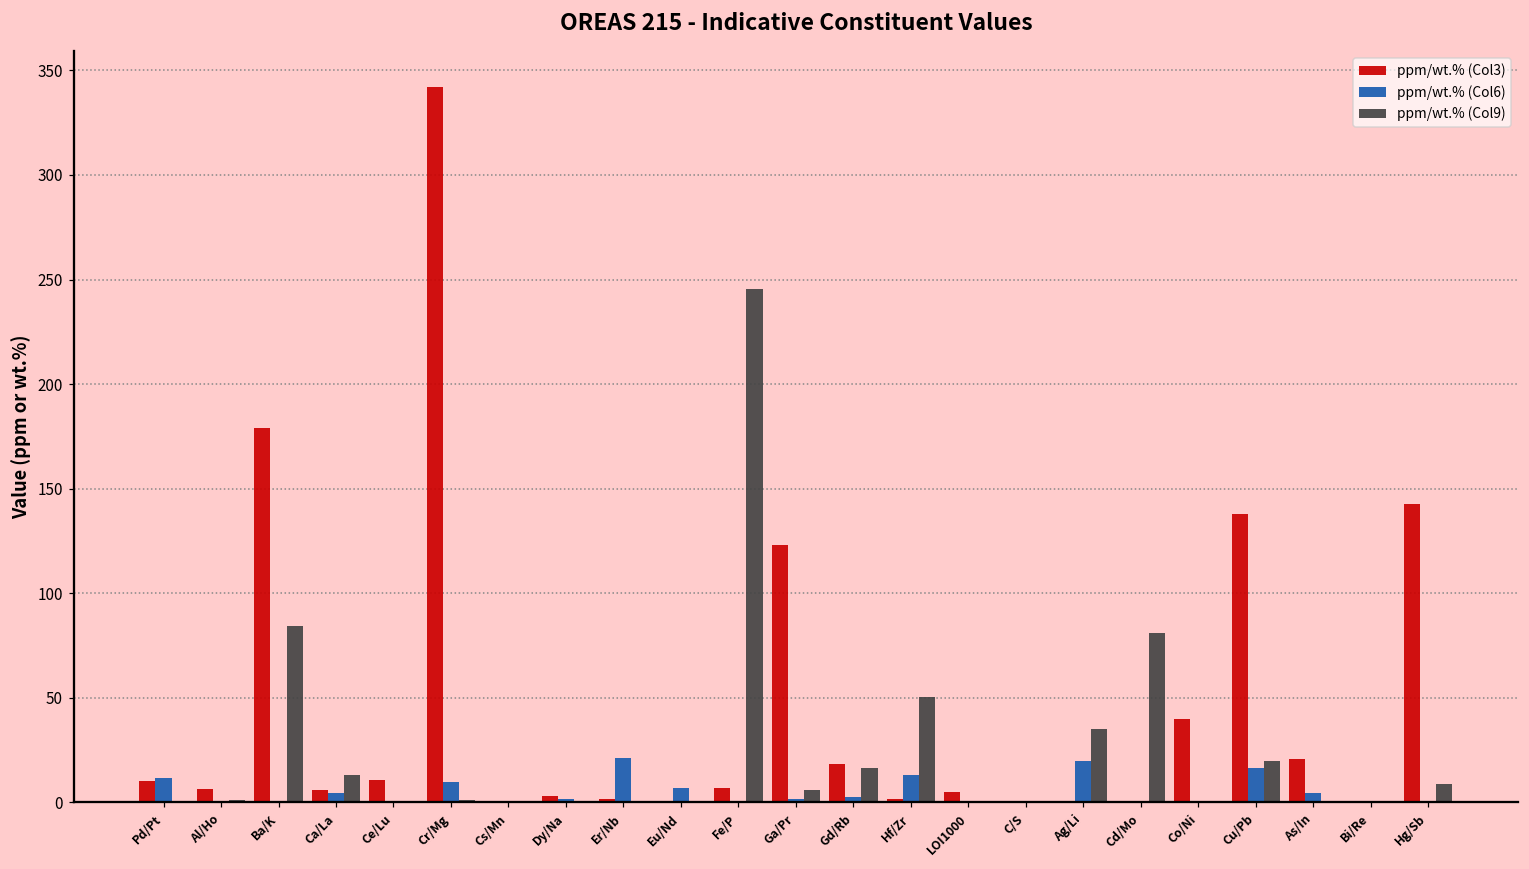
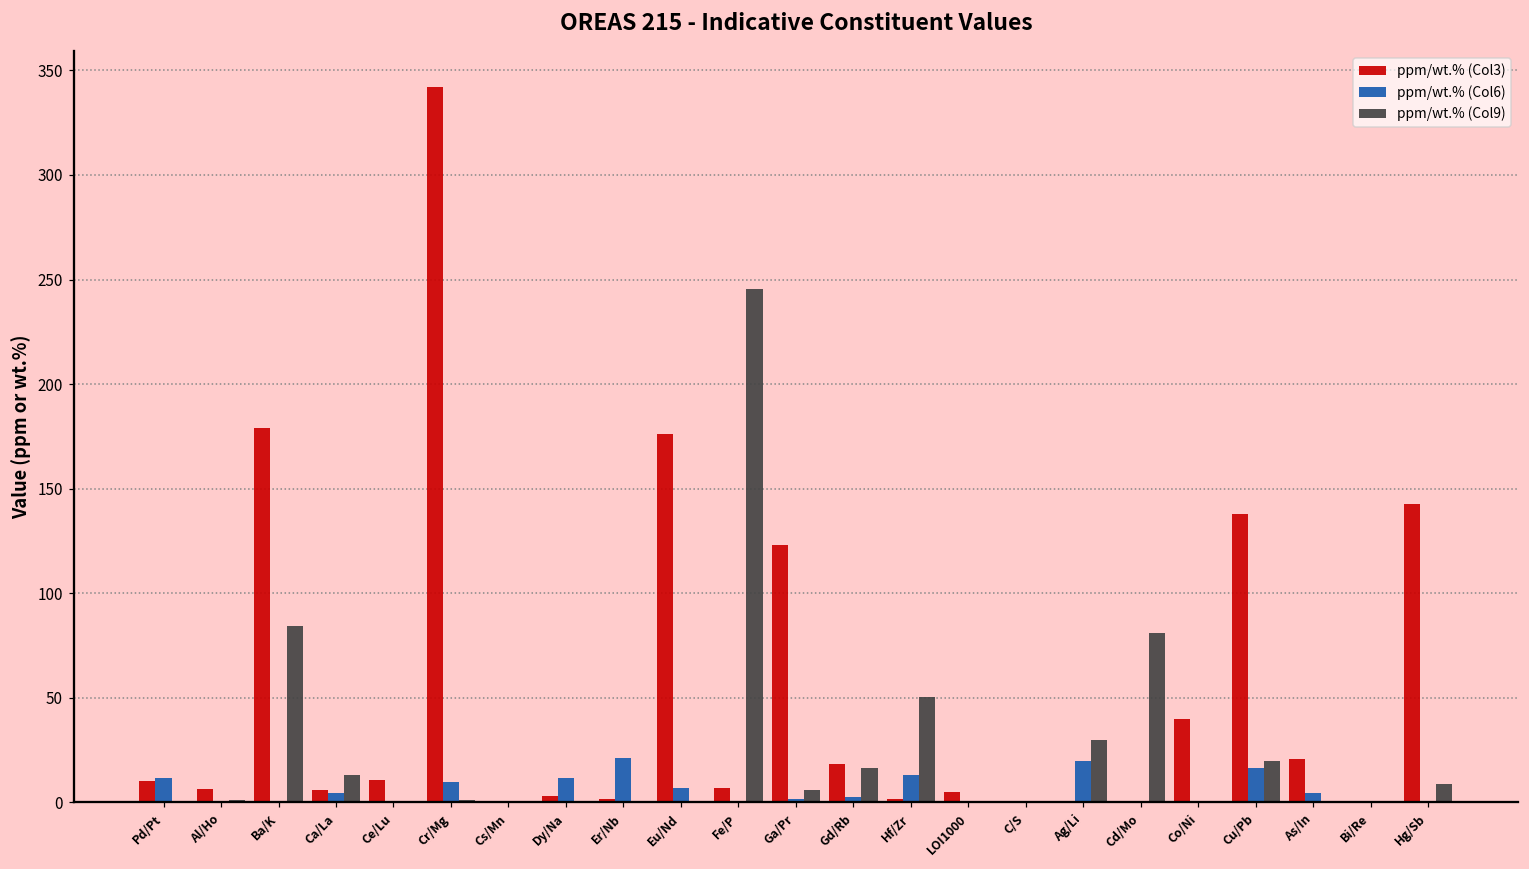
ppm/wt.% (Col6), Dy/Na: 2 -> 12
ppm/wt.% (Col3), Eu/Nd: 1 -> 176
ppm/wt.% (Col9), Ag/Li: 35 -> 30
